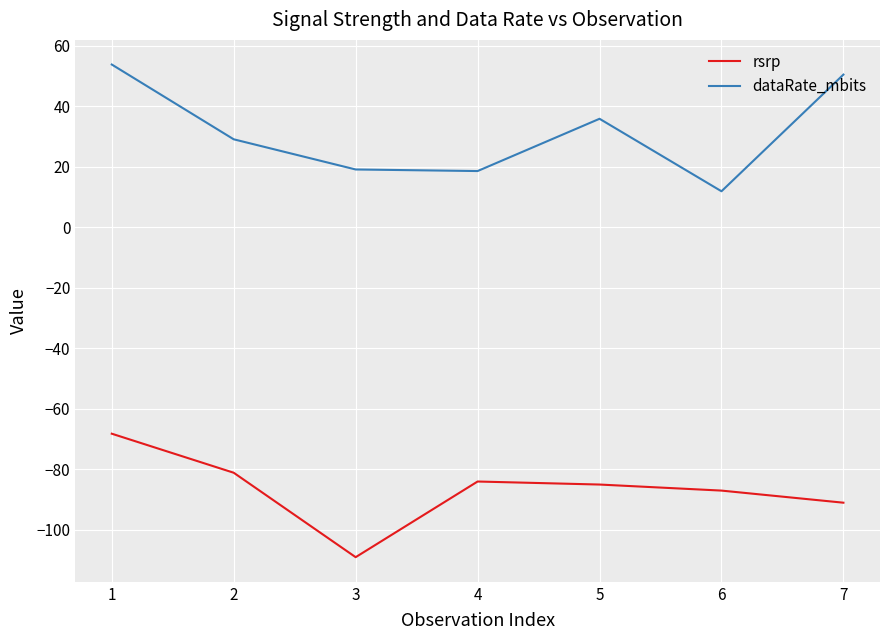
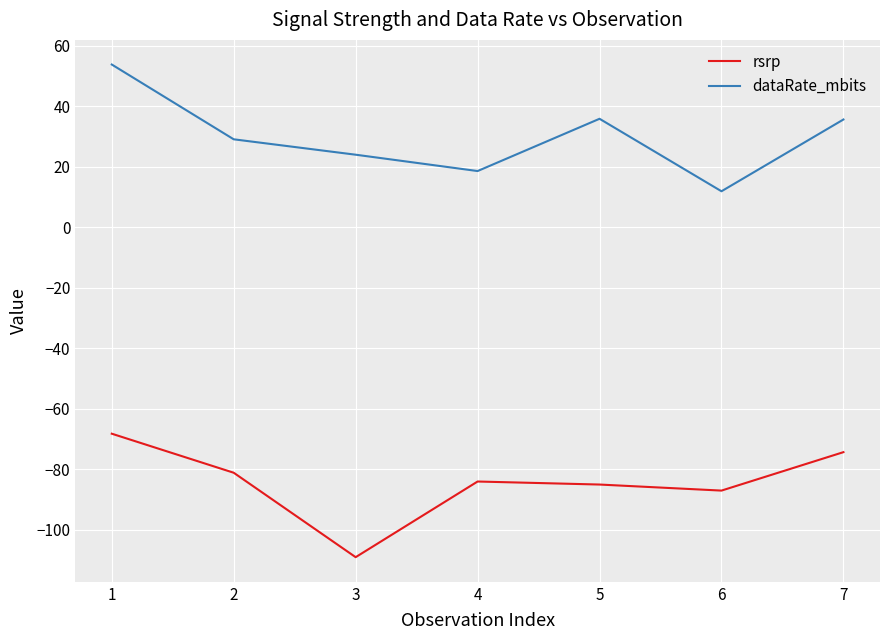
dataRate_mbits, 3: 19 -> 24
rsrp, 7: -91 -> -74
dataRate_mbits, 7: 50 -> 36
